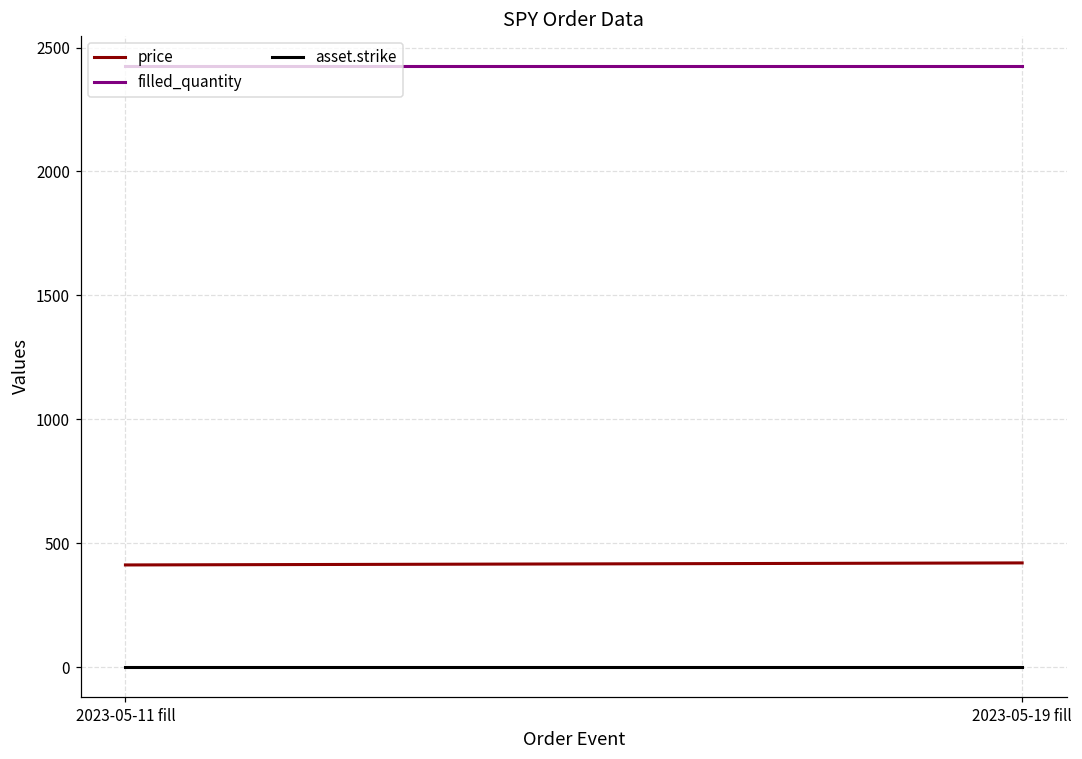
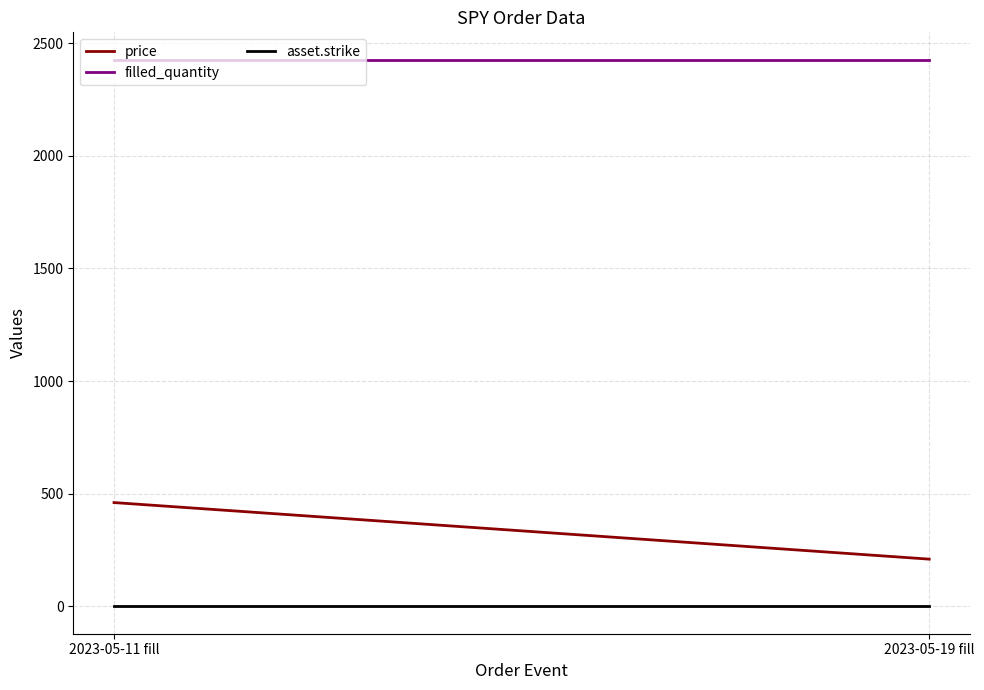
price, 2023-05-11 fill: 410 -> 460
price, 2023-05-19 fill: 420 -> 210
